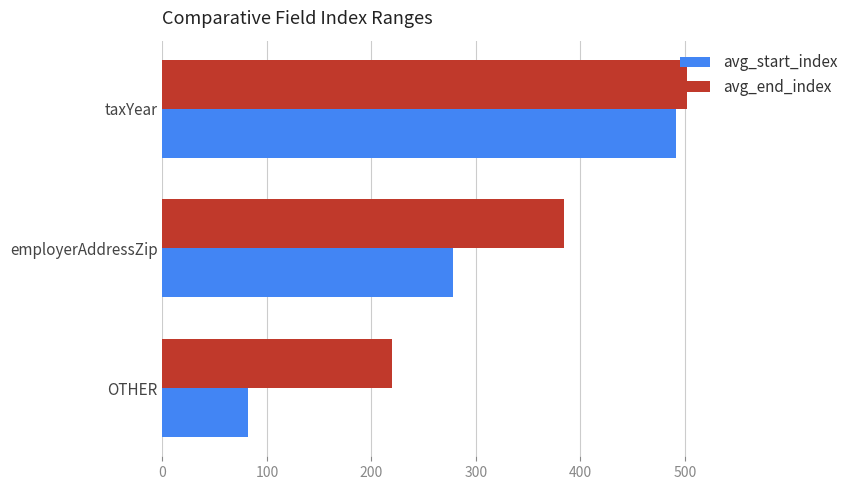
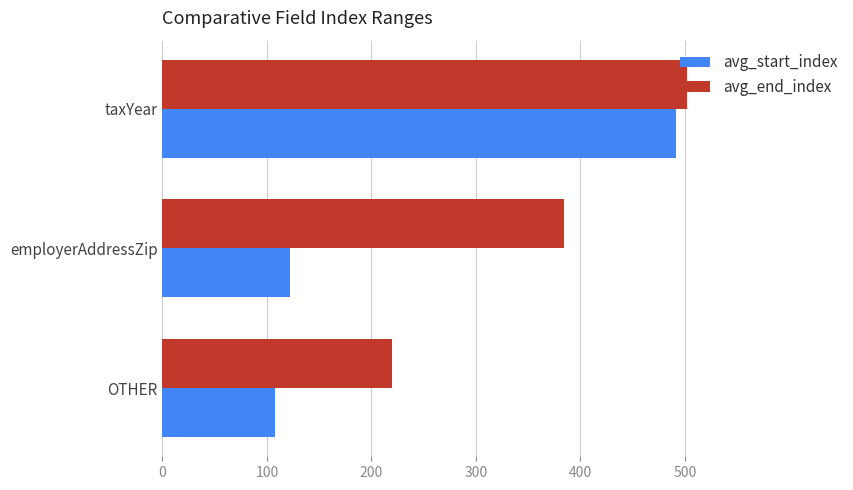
avg_start_index, employerAddressZip: 278 -> 122
avg_start_index, OTHER: 82 -> 108
